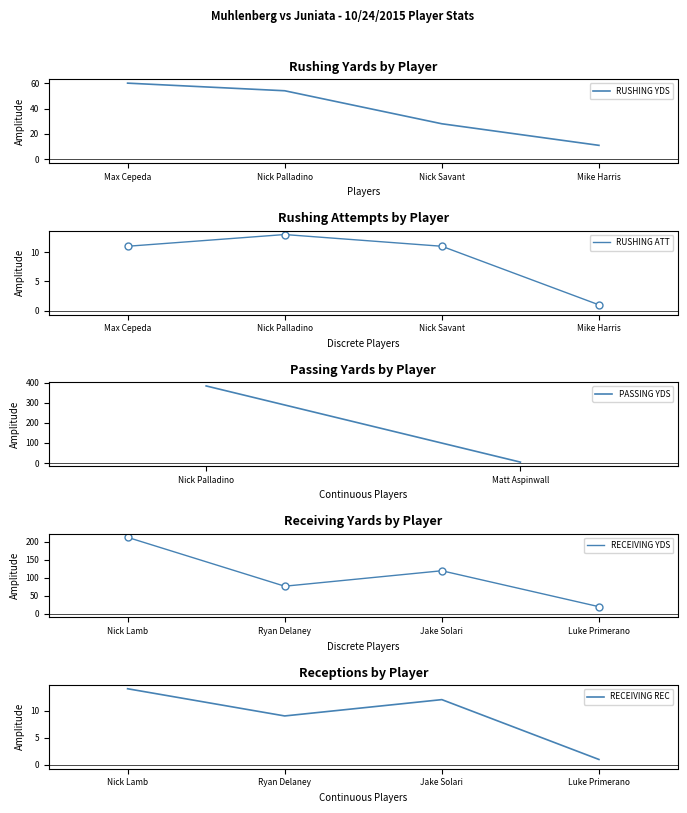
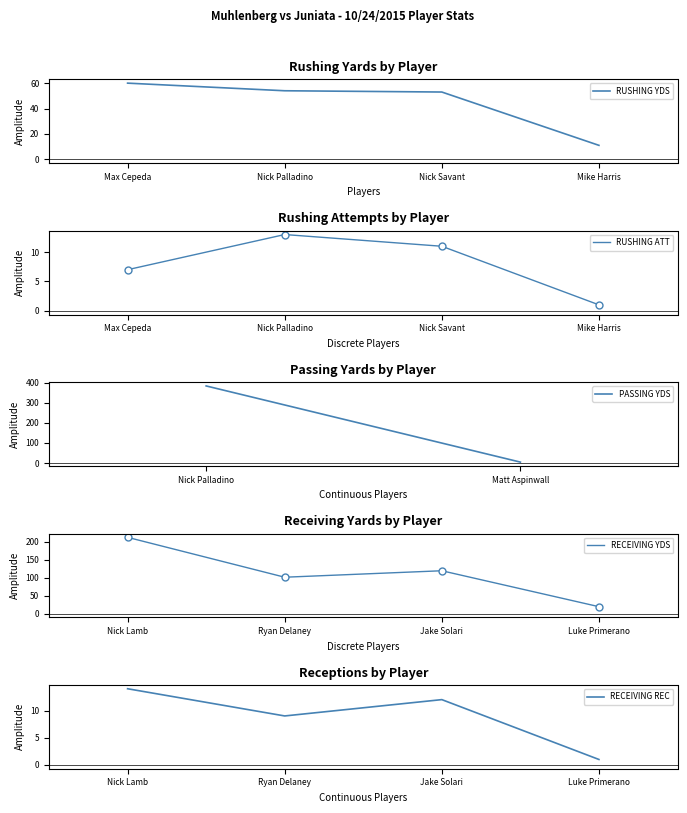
Rushing Yards by Player, Nick Savant: 28 -> 53
Rushing Attempts by Player, Max Cepeda: 11 -> 7
Receiving Yards by Player, Ryan Delaney: 80 -> 100
